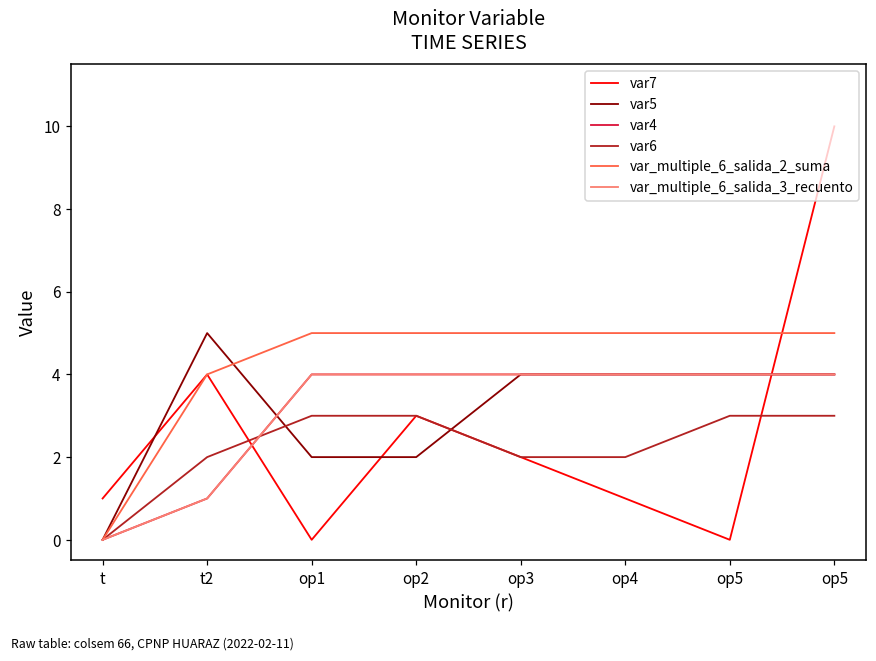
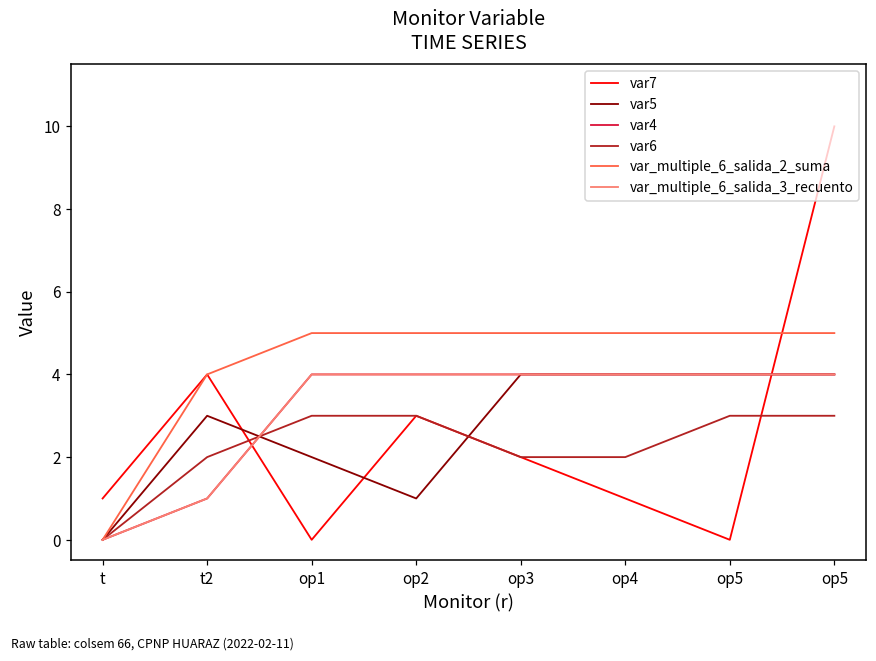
var5, t2: 5 -> 3
var5, op2: 2 -> 1
